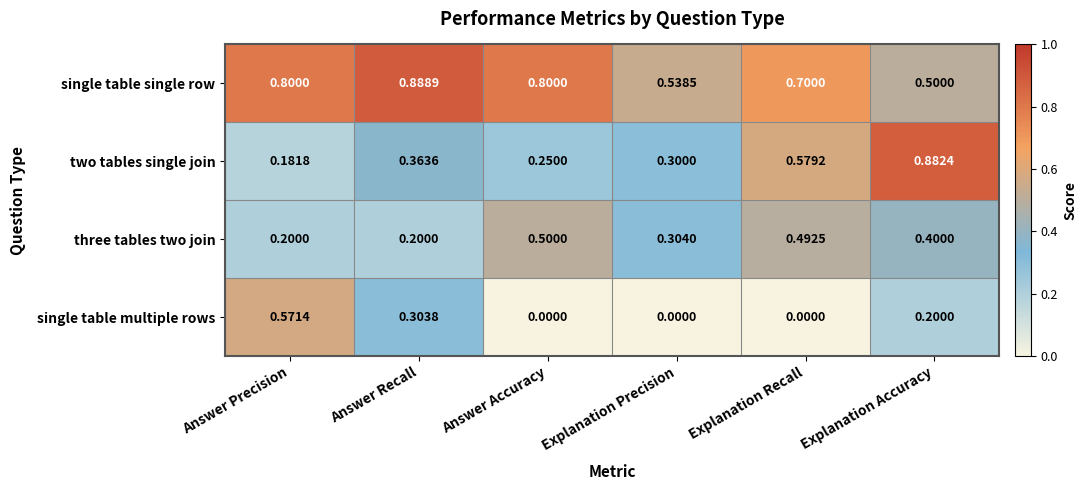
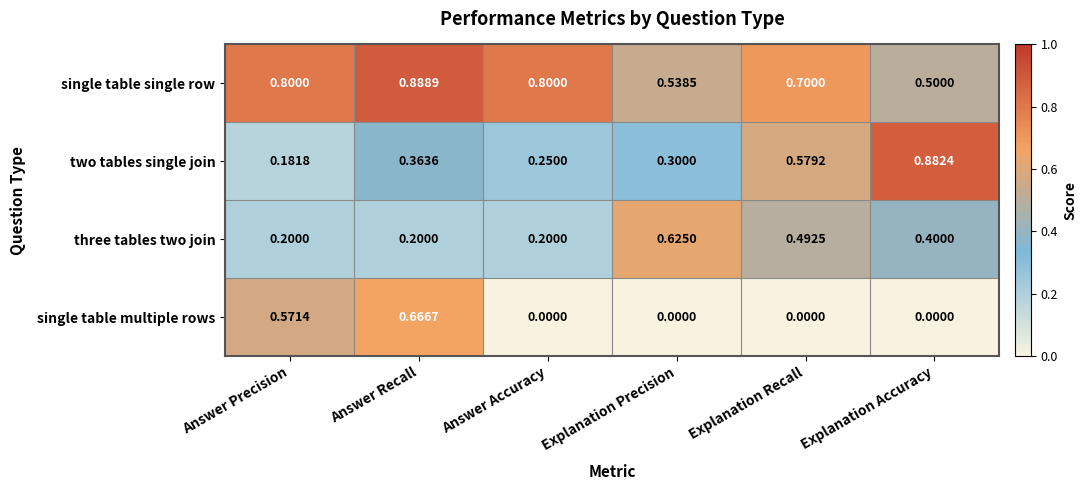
three tables two join, Answer Accuracy: 0.5000 -> 0.2000
three tables two join, Explanation Precision: 0.3040 -> 0.6250
single table multiple rows, Answer Recall: 0.3038 -> 0.6667
single table multiple rows, Explanation Accuracy: 0.2000 -> 0.0000
